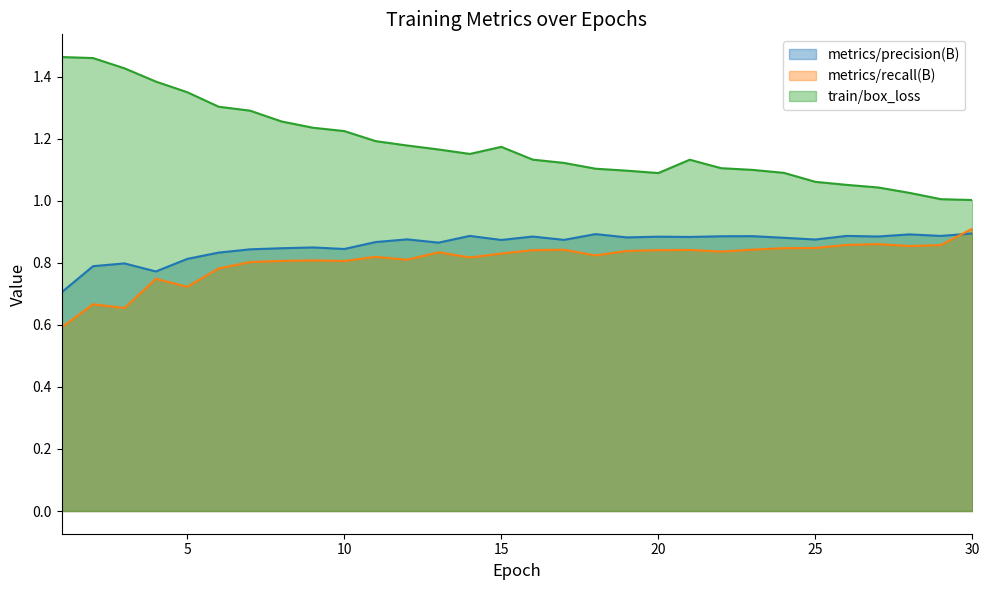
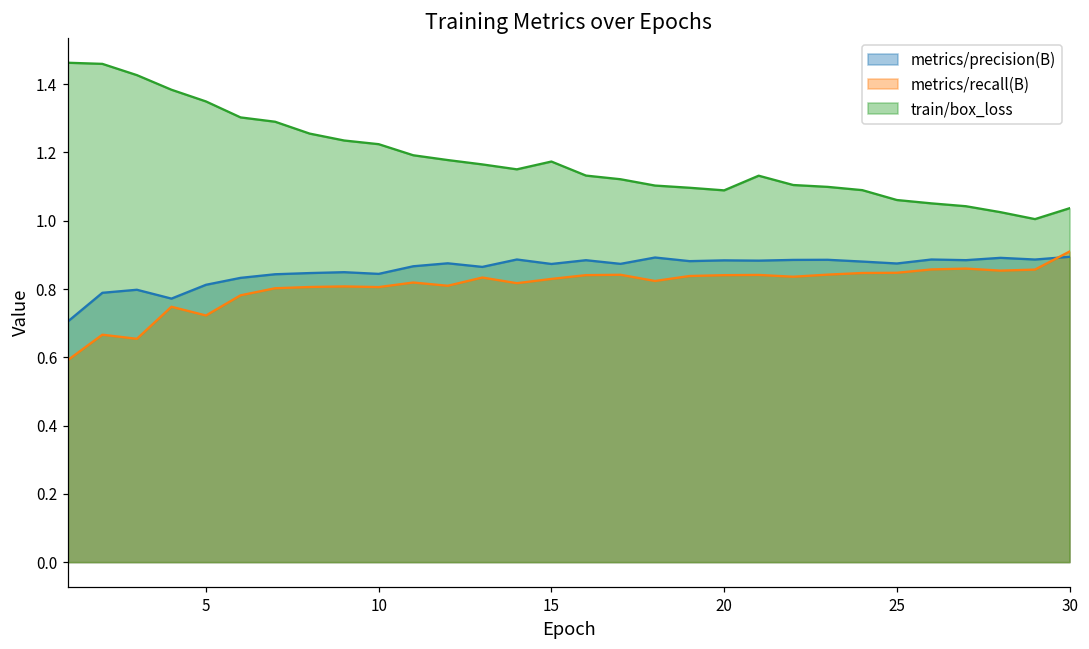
train/box_loss, 30: 1.00 -> 1.04
